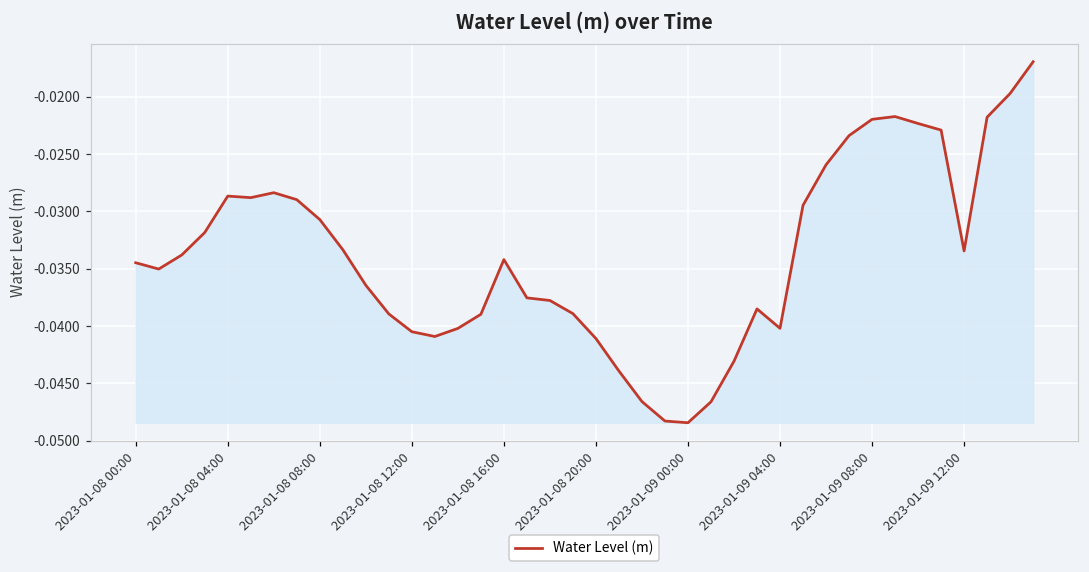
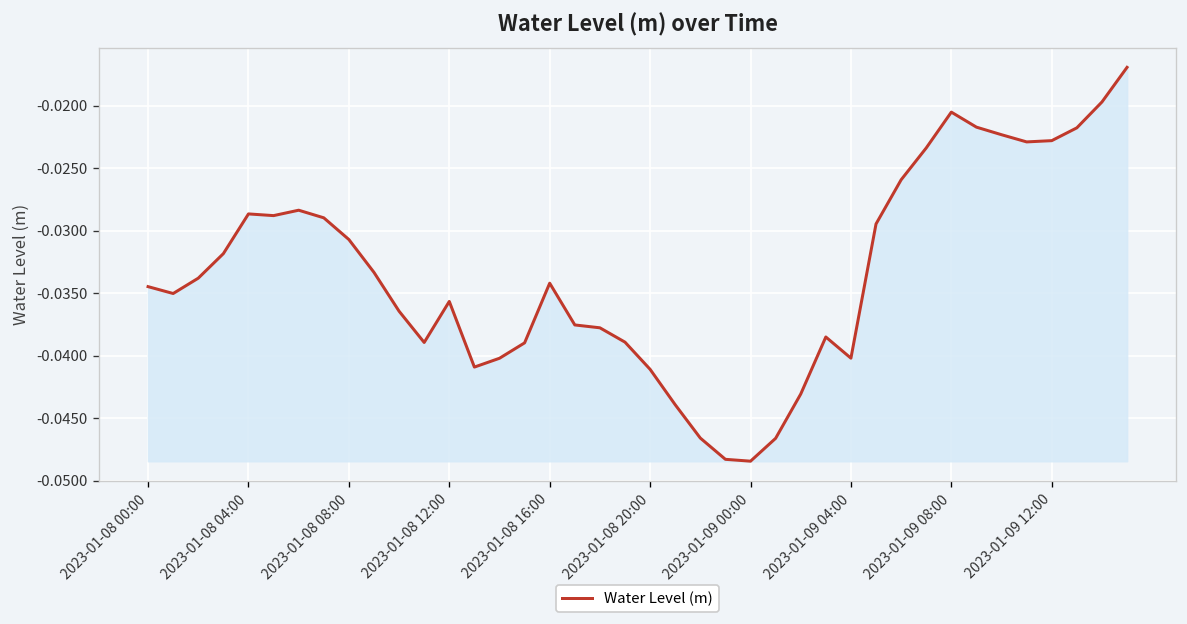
2023-01-08 12:00: -0.0405 -> -0.0357
2023-01-09 08:00: -0.0220 -> -0.0205
2023-01-09 12:00: -0.0334 -> -0.0228
